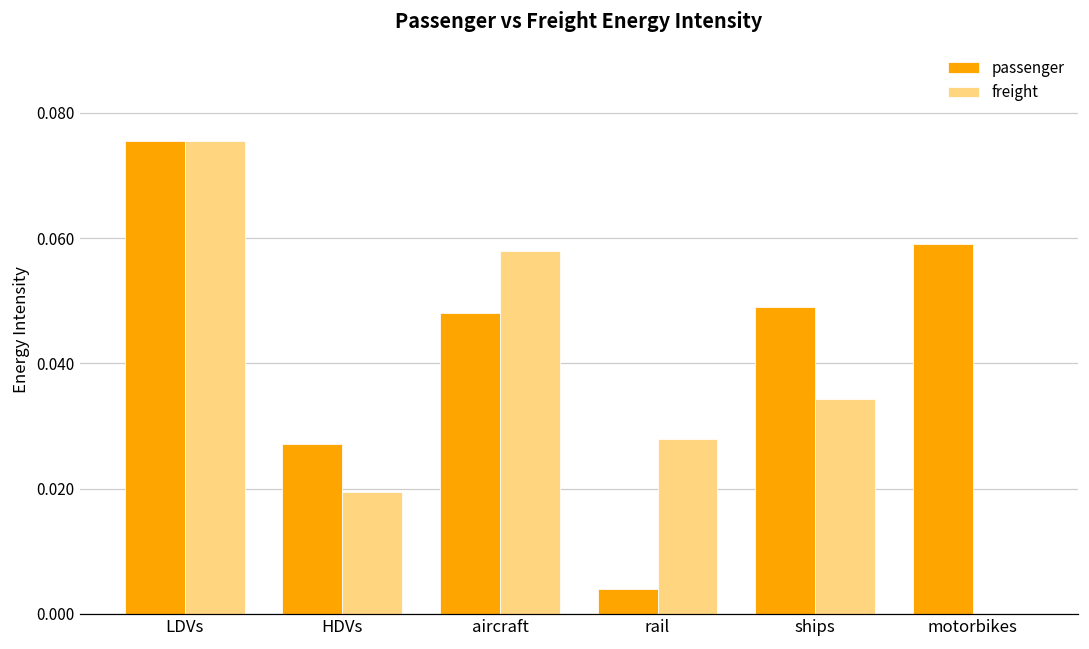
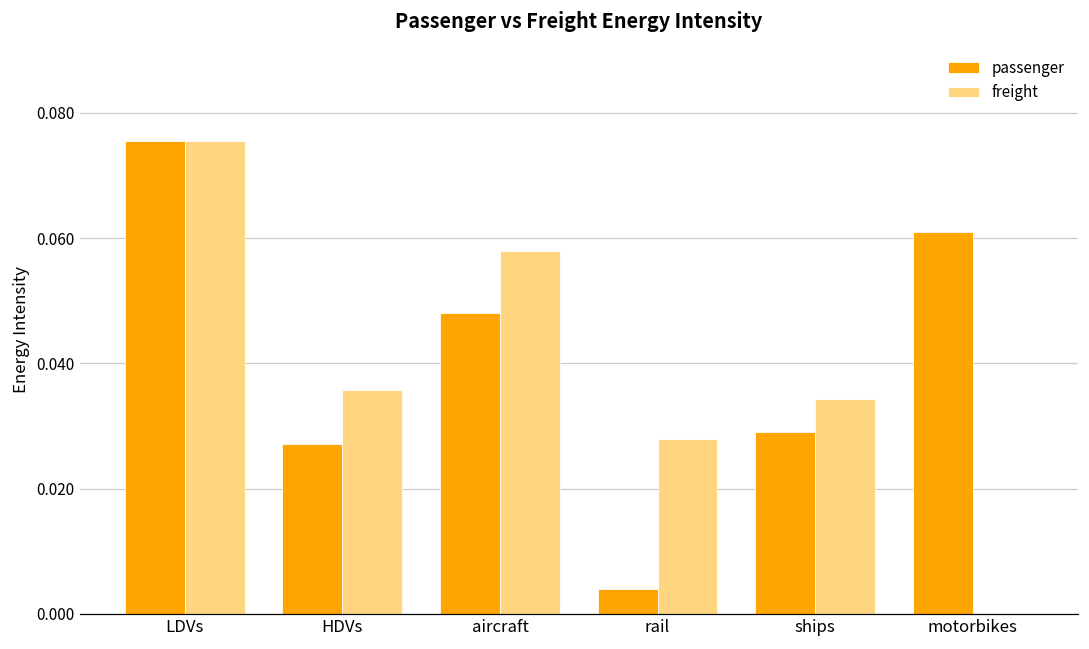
freight, HDVs: 0.019 -> 0.036
passenger, ships: 0.049 -> 0.029
passenger, motorbikes: 0.059 -> 0.061
